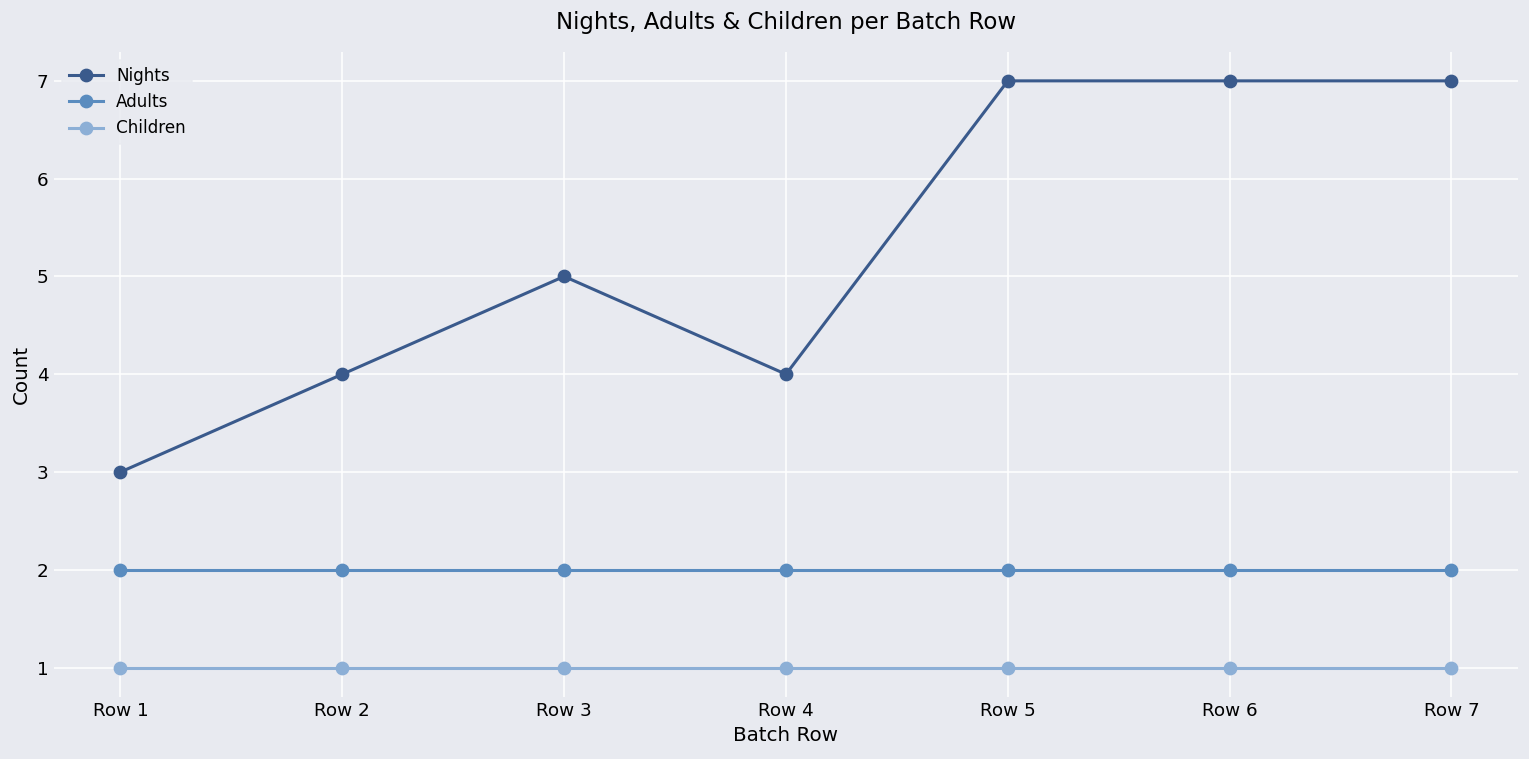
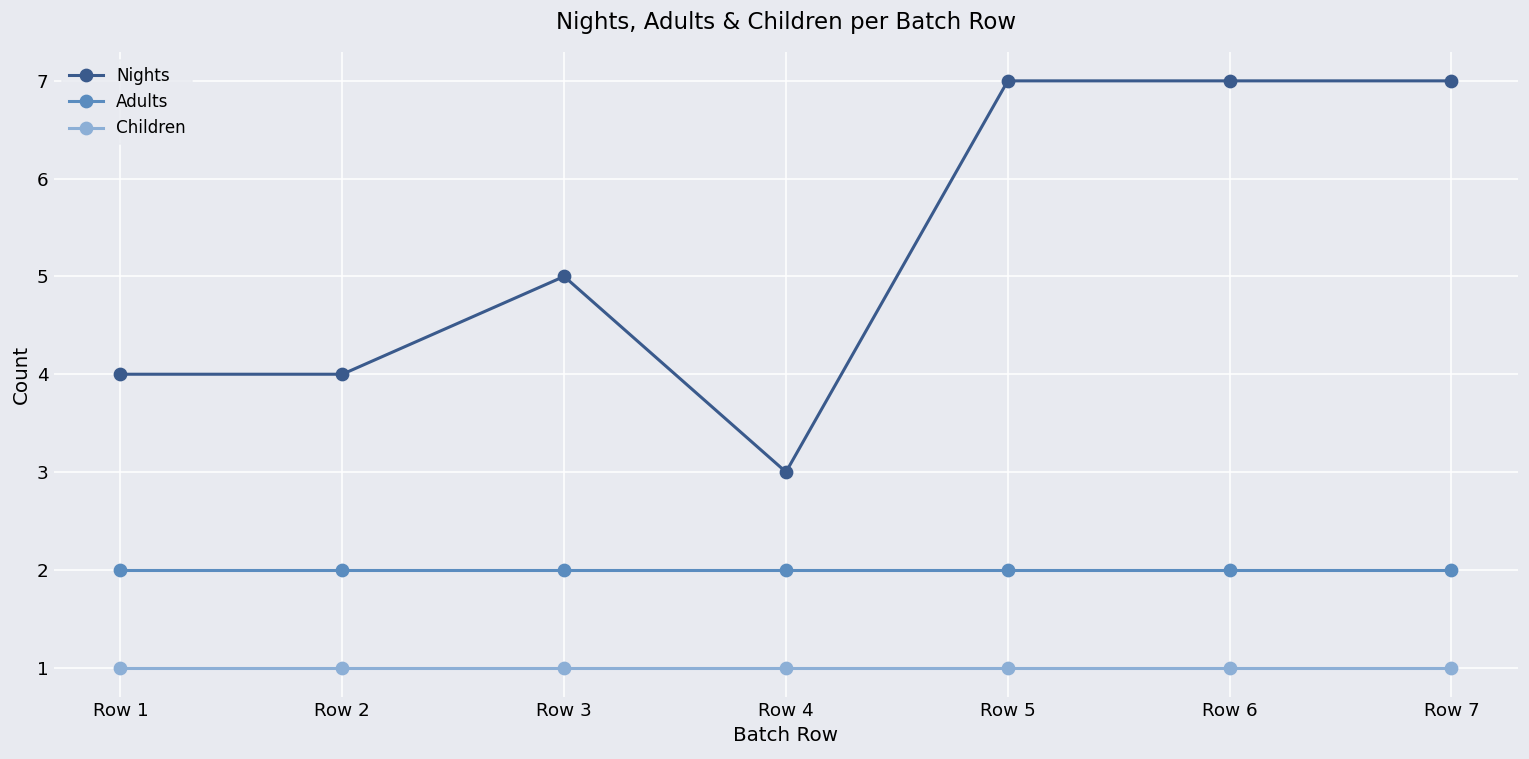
Nights, Row 1: 3 -> 4
Nights, Row 4: 4 -> 3
